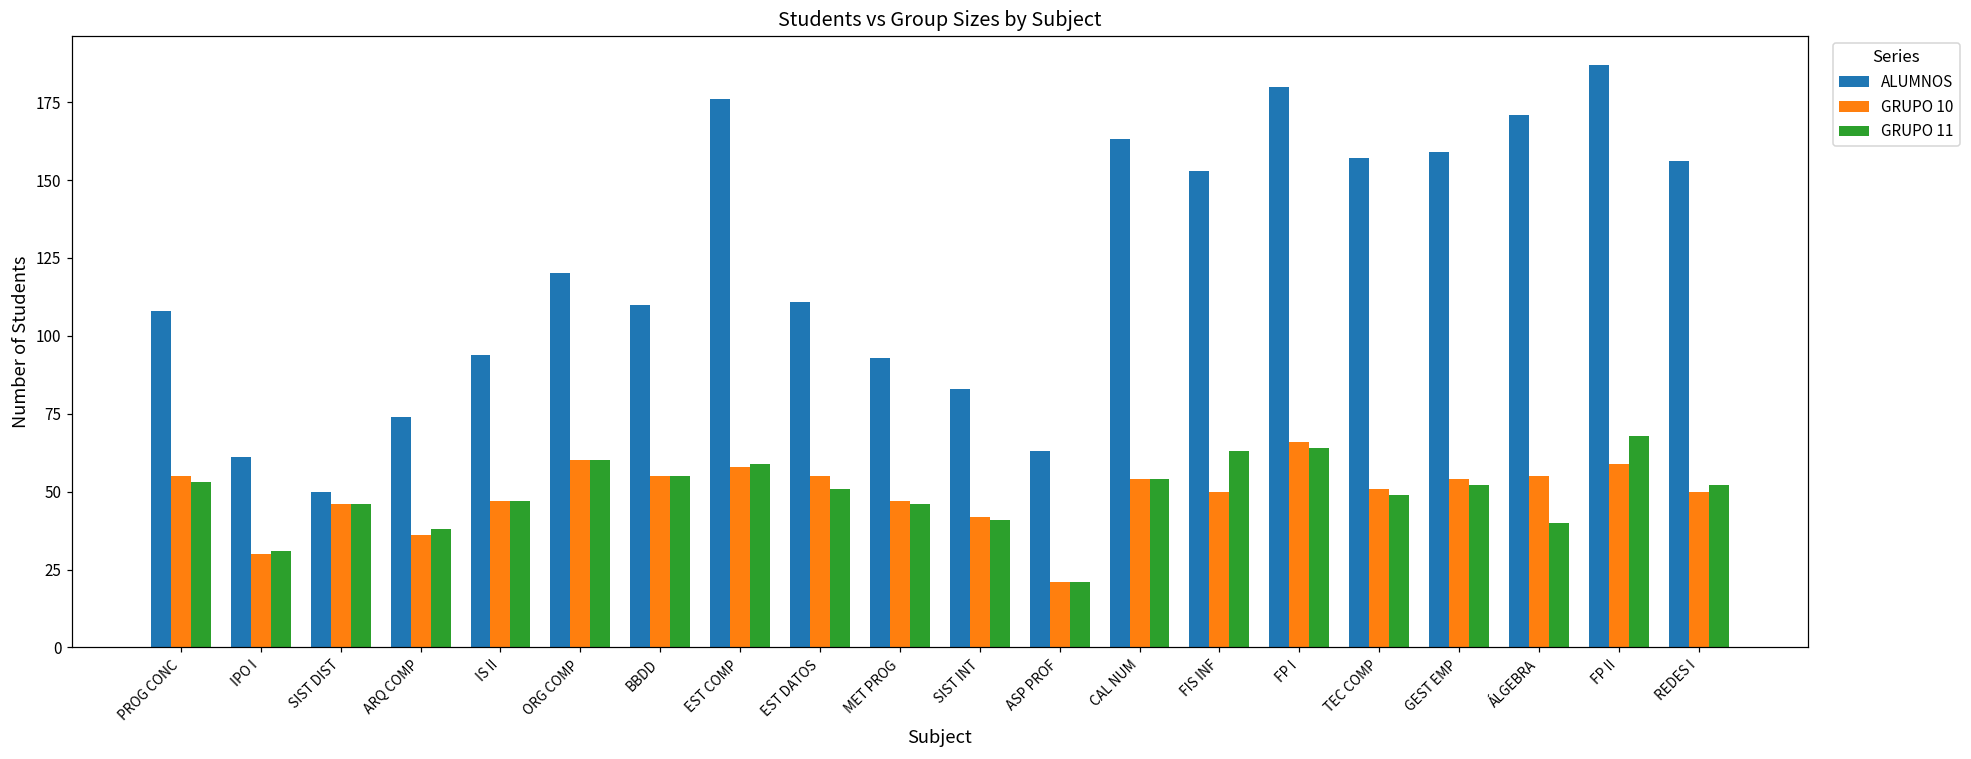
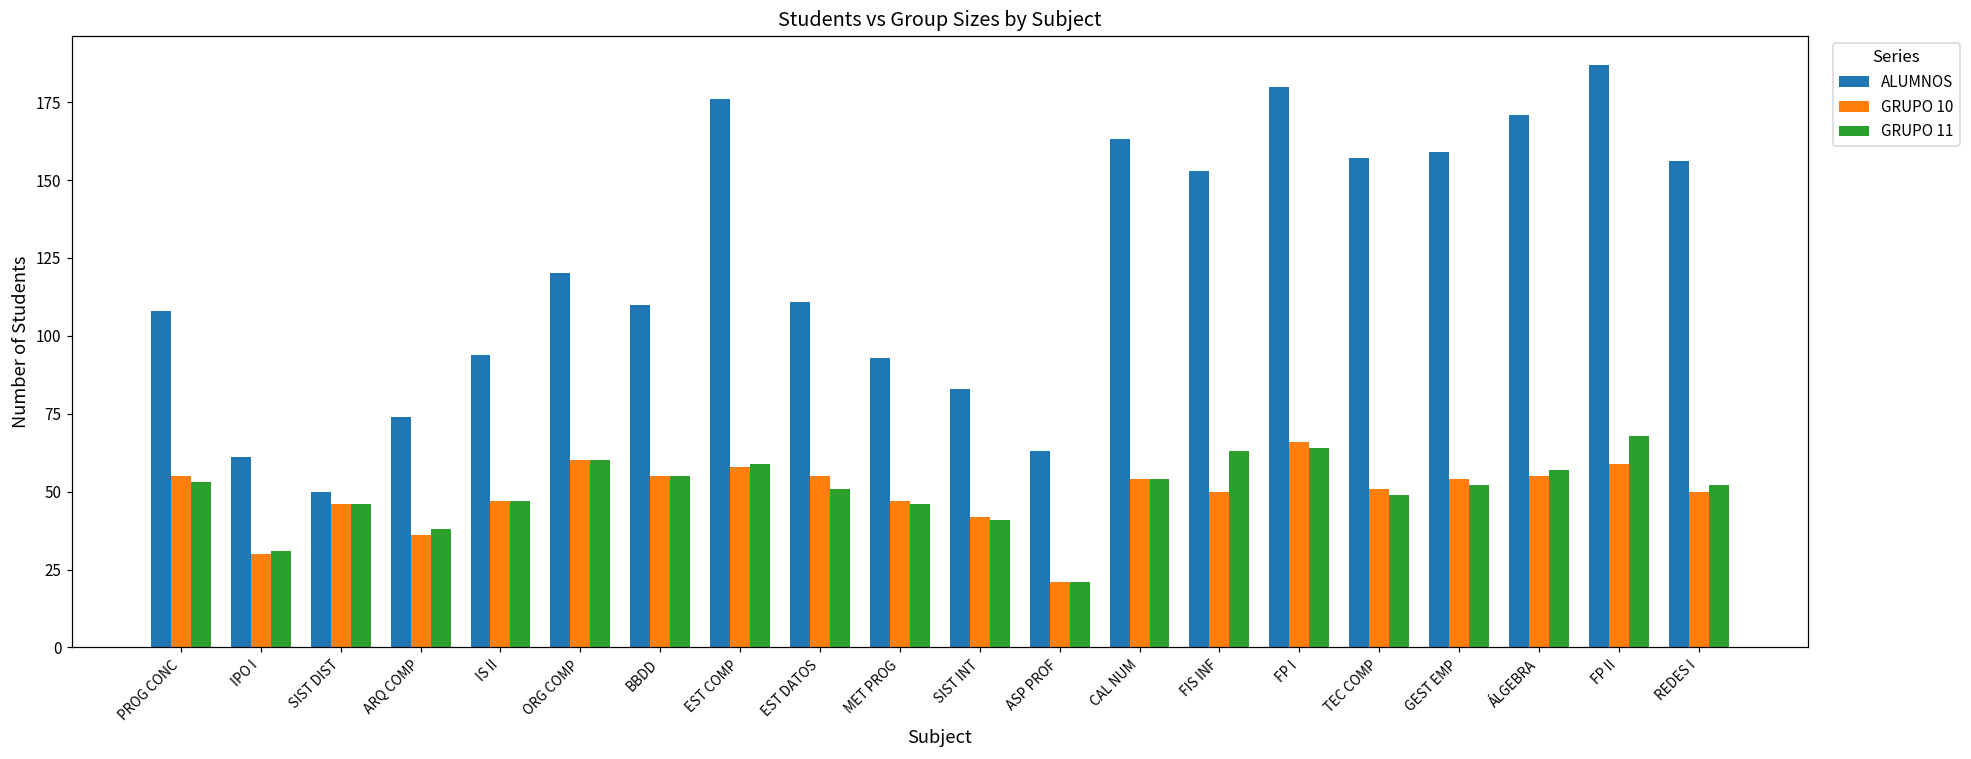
GRUPO 11, ÁLGEBRA: 40 -> 57
